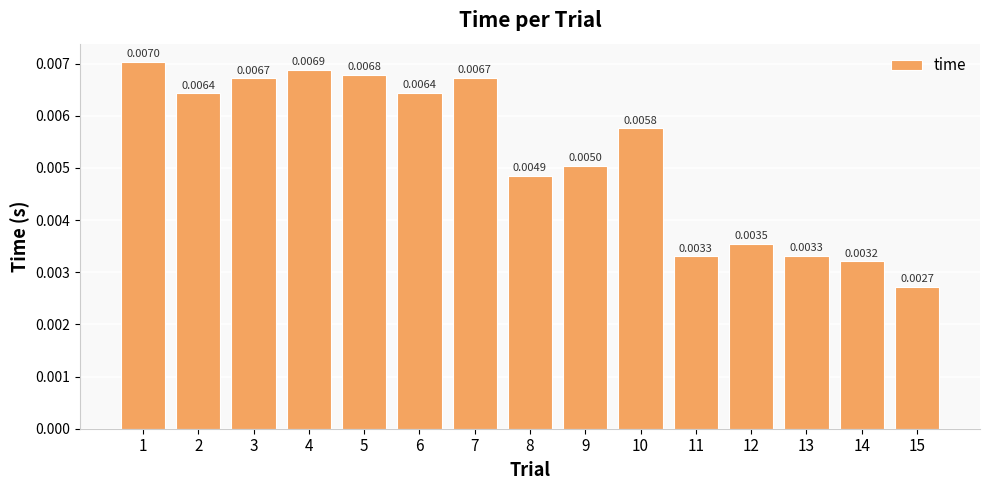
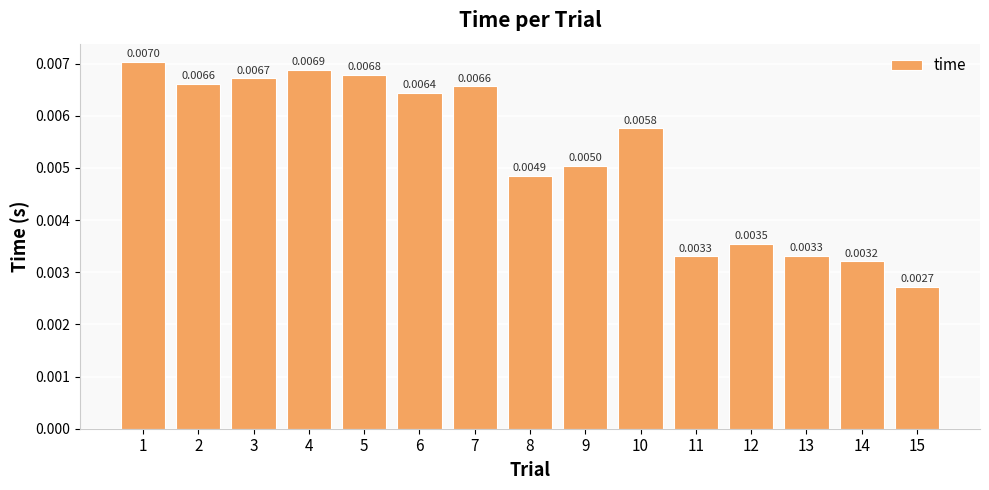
2: 0.0064 -> 0.0066
7: 0.0067 -> 0.0066
